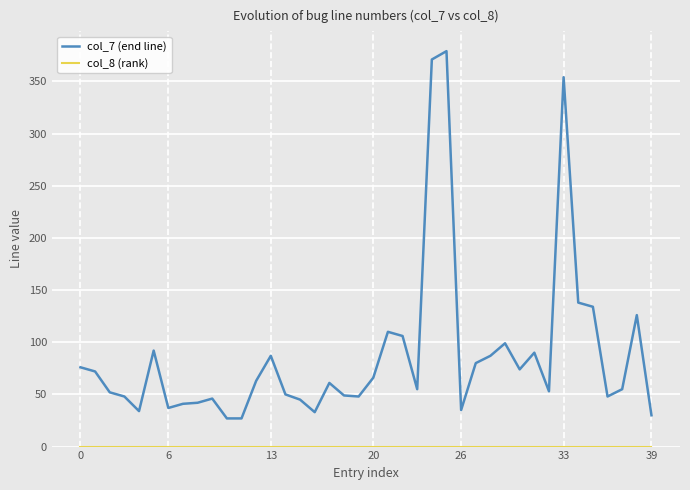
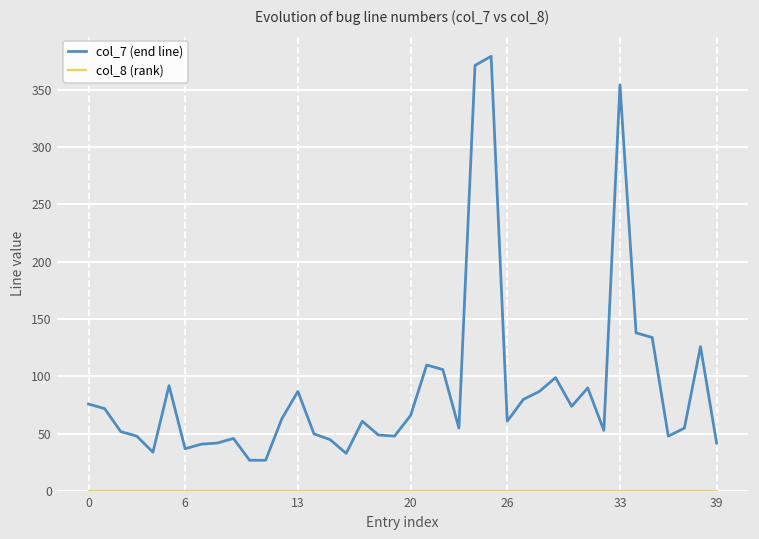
col_7 (end line), 26: 35 -> 61
col_7 (end line), 39: 30 -> 42
